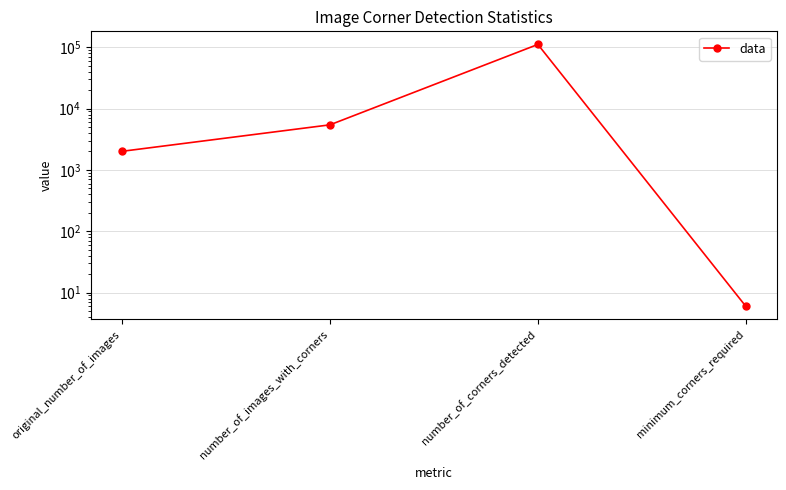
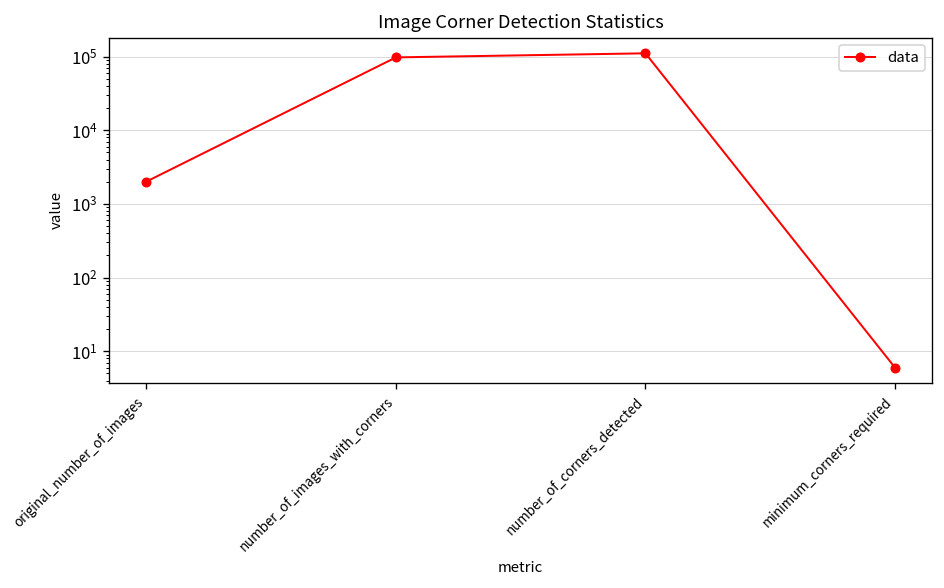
number_of_images_with_corners: 5000 -> 100000
